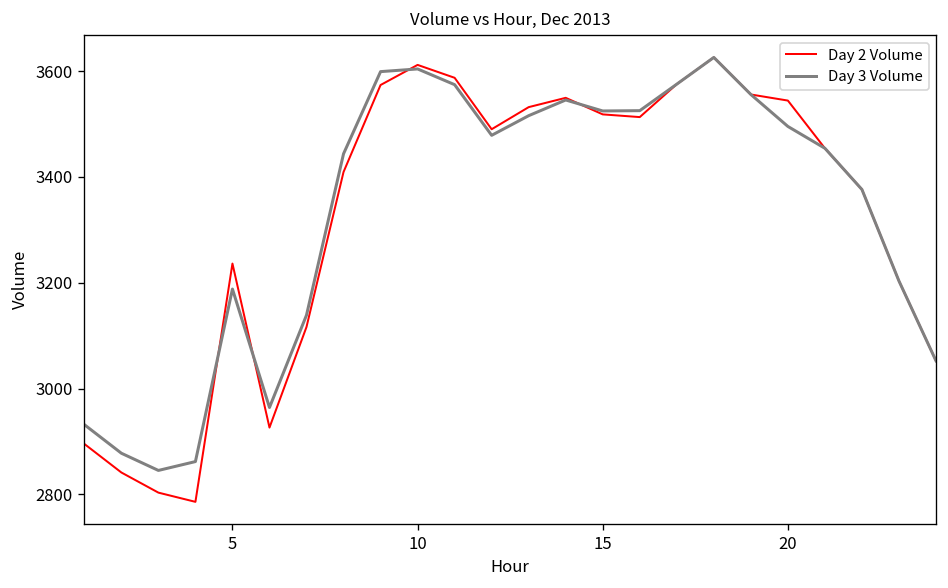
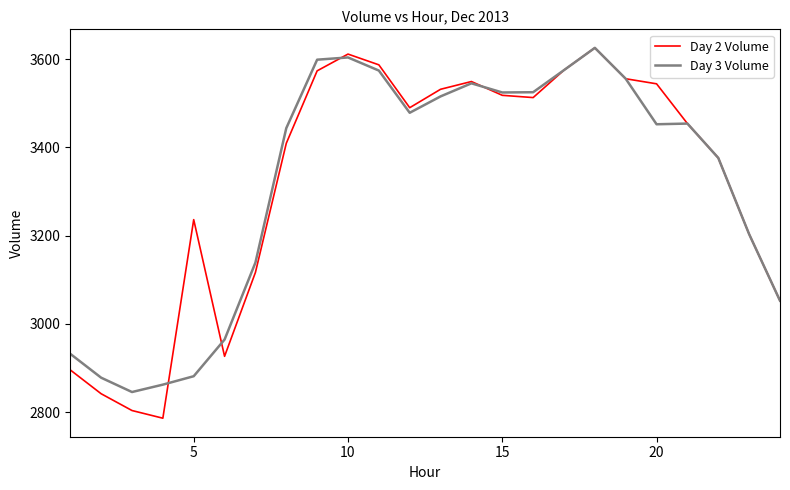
Day 3 Volume, 5: 3190 -> 2880
Day 3 Volume, 20: 3500 -> 3450
